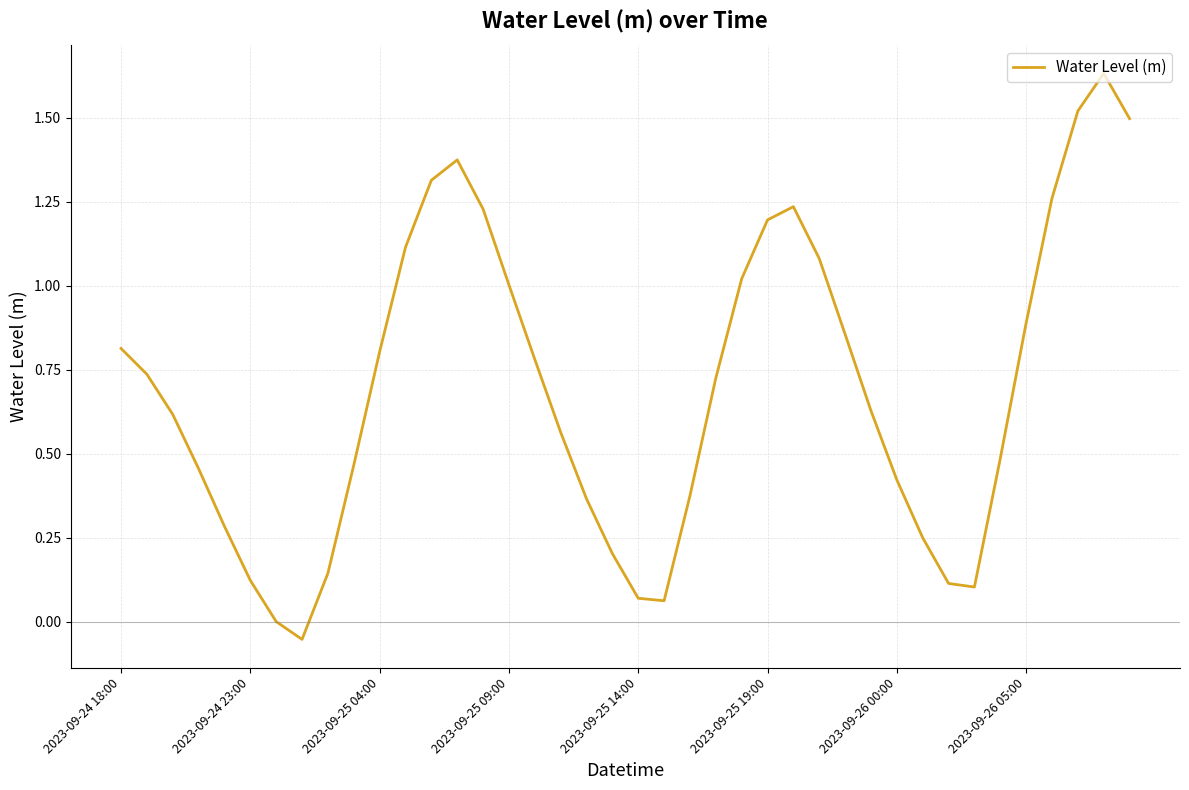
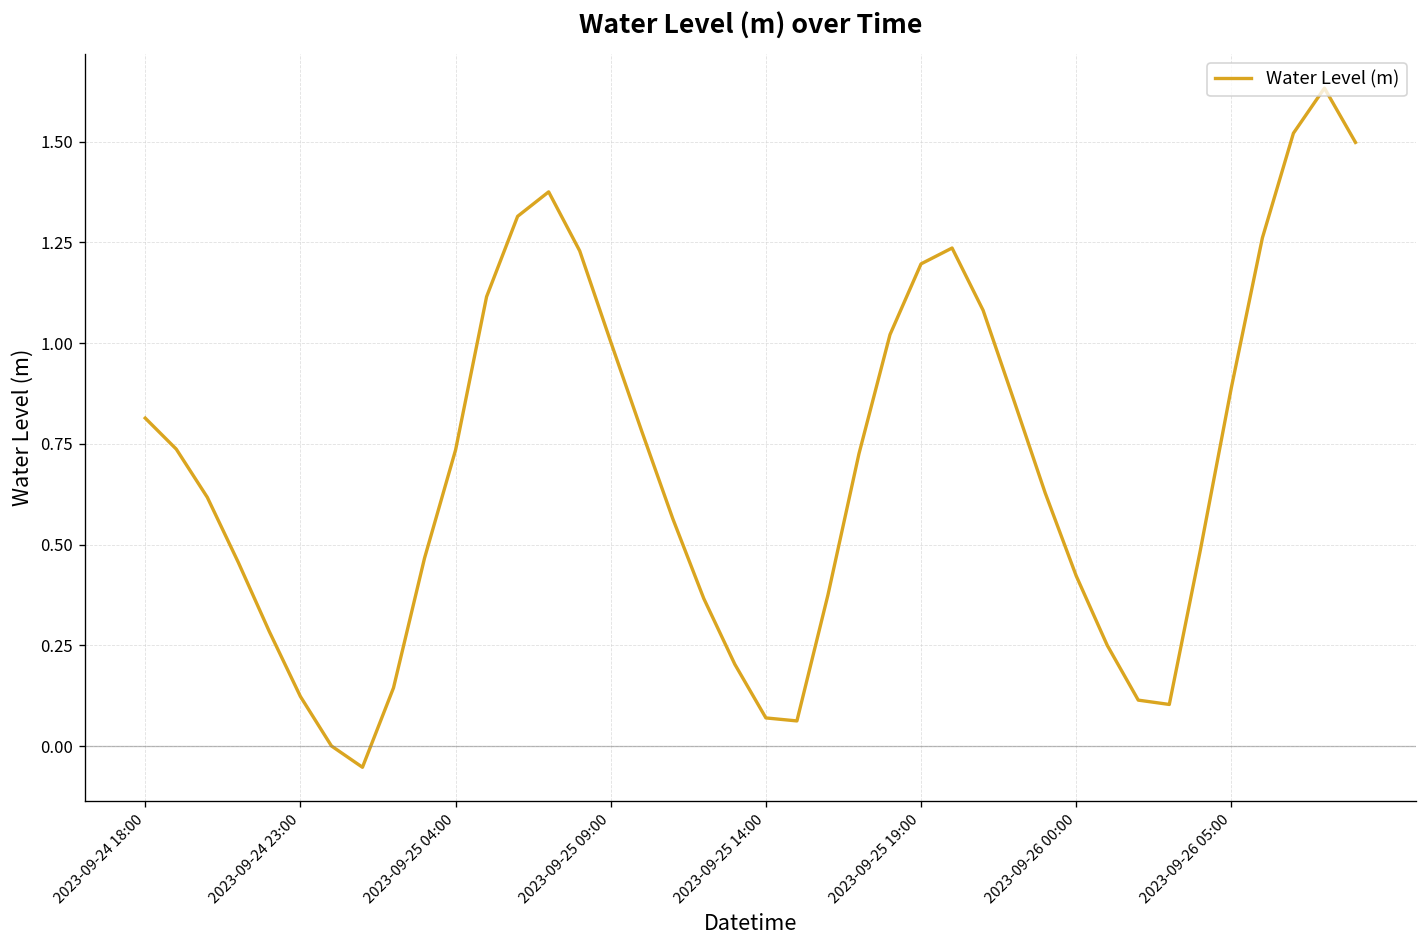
2023-09-25 04:00: 0.80 -> 0.73
